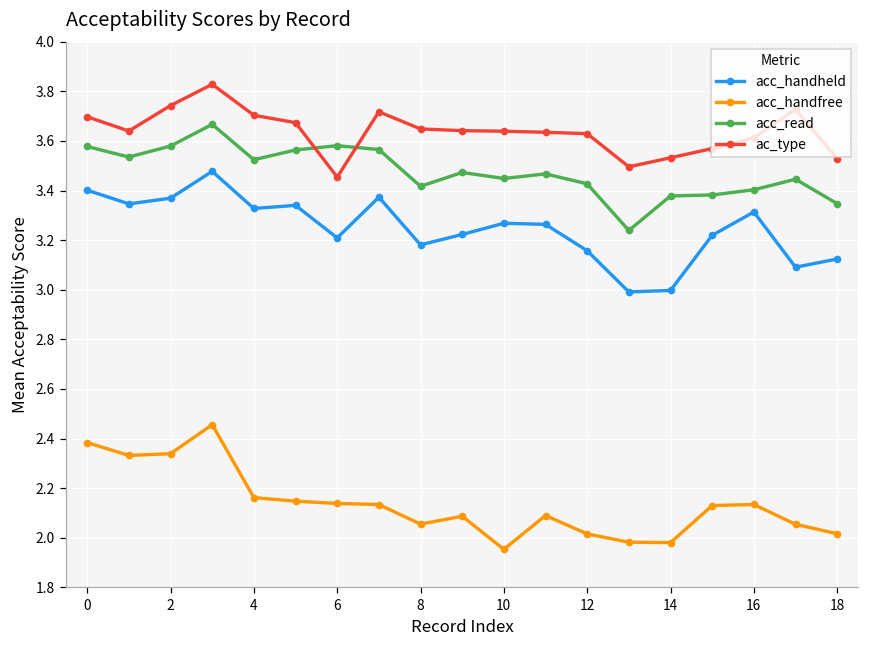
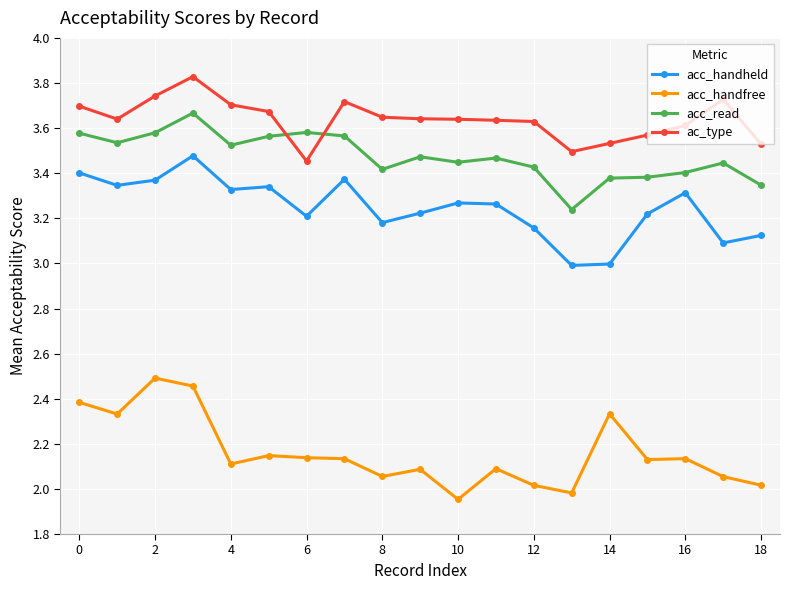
acc_handfree, 2: 2.34 -> 2.49
acc_handfree, 4: 2.16 -> 2.11
acc_handfree, 14: 1.98 -> 2.33
